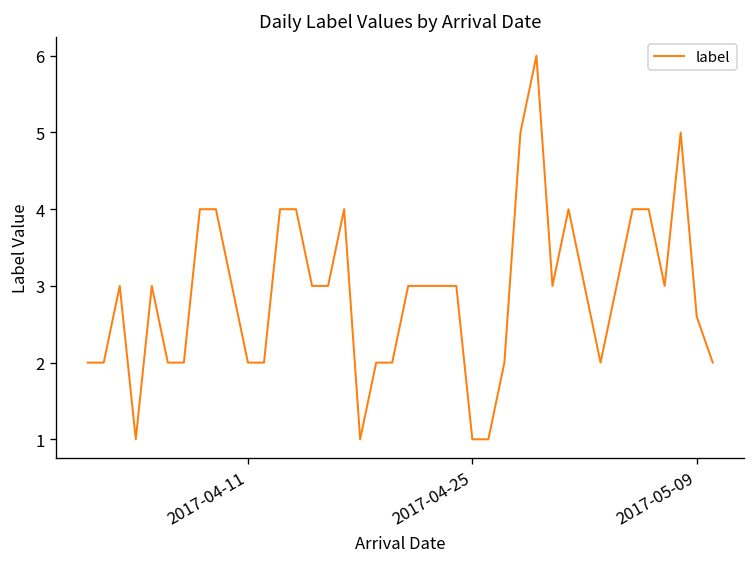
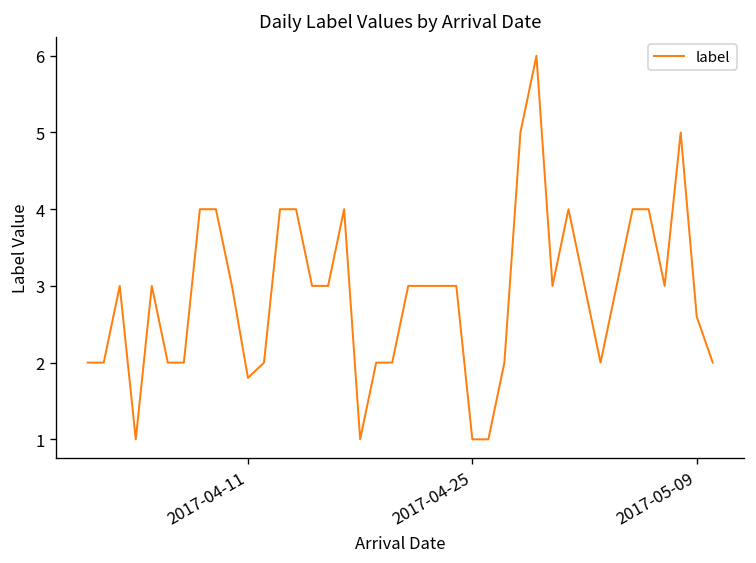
2017-04-11: 2.0 -> 1.8
